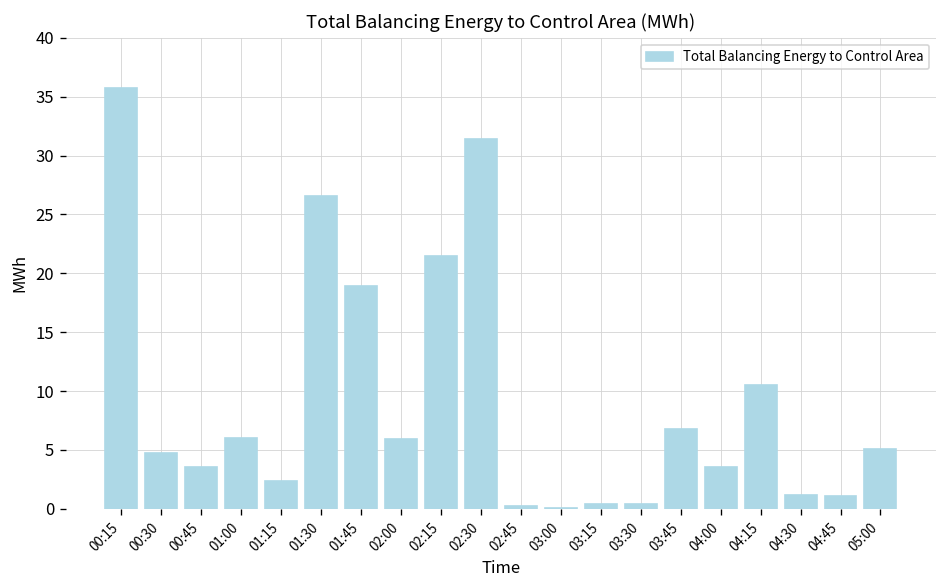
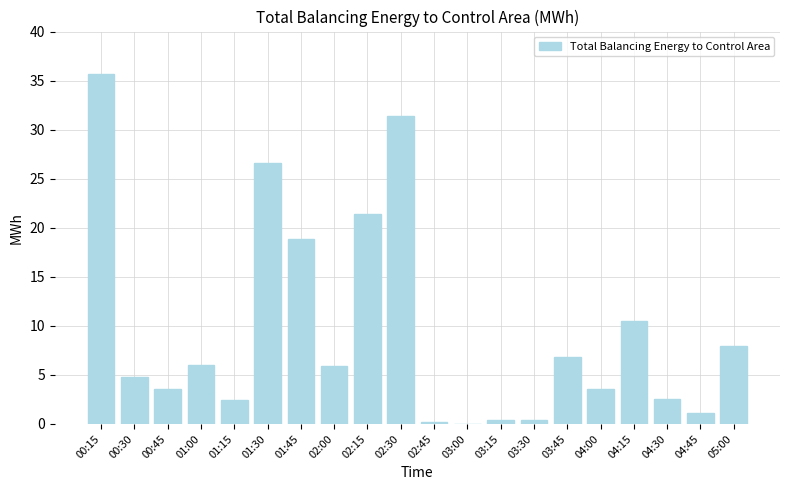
04:30: 1 -> 3
05:00: 5 -> 8
